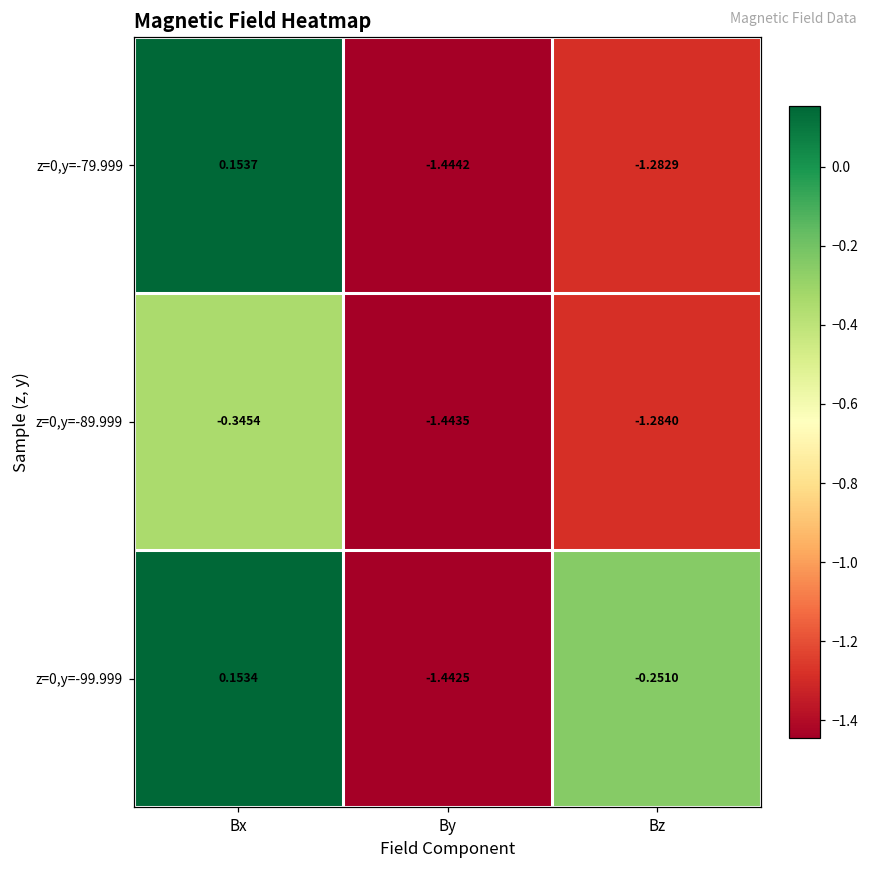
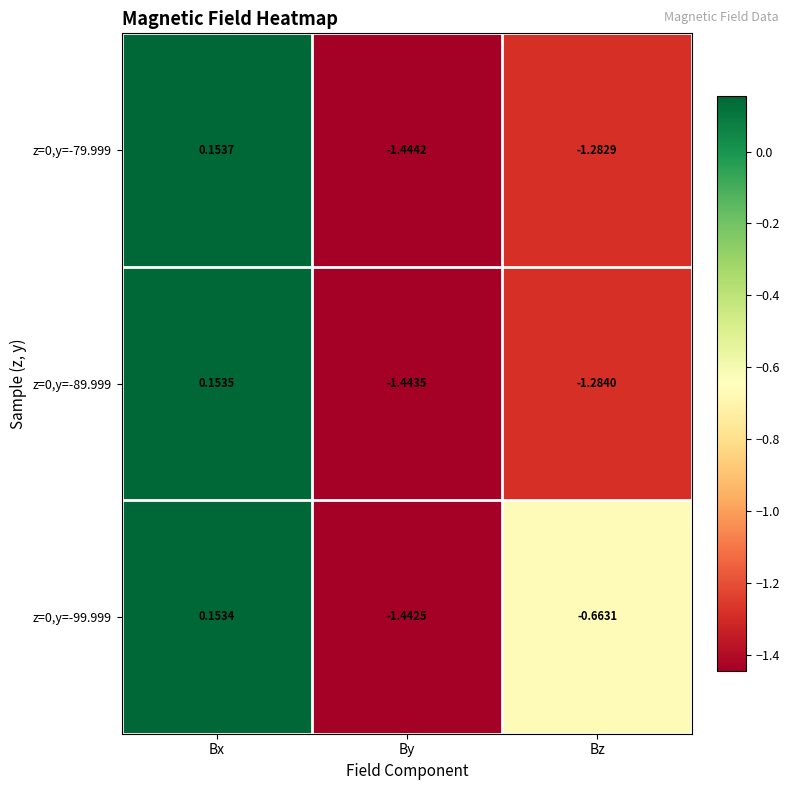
z=0,y=-89.999, Bx: -0.3454 -> 0.1535
z=0,y=-99.999, Bz: -0.2510 -> -0.6631
